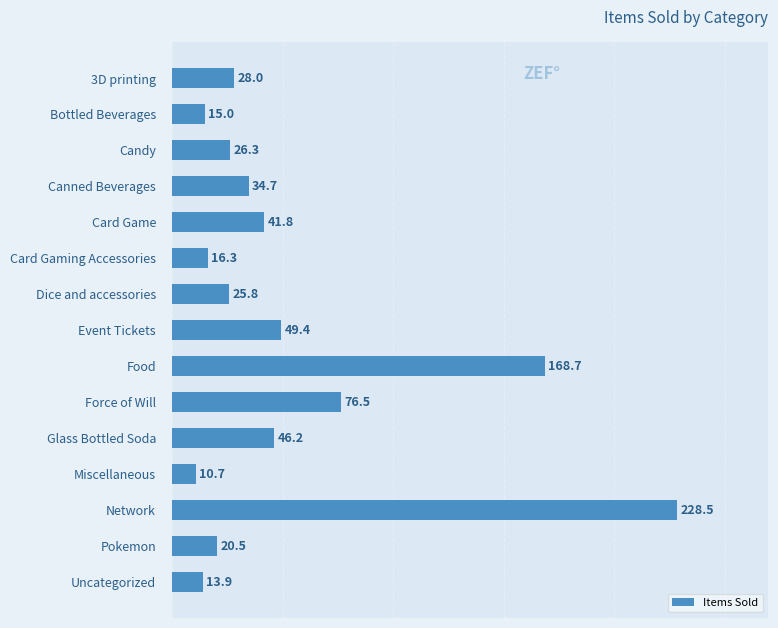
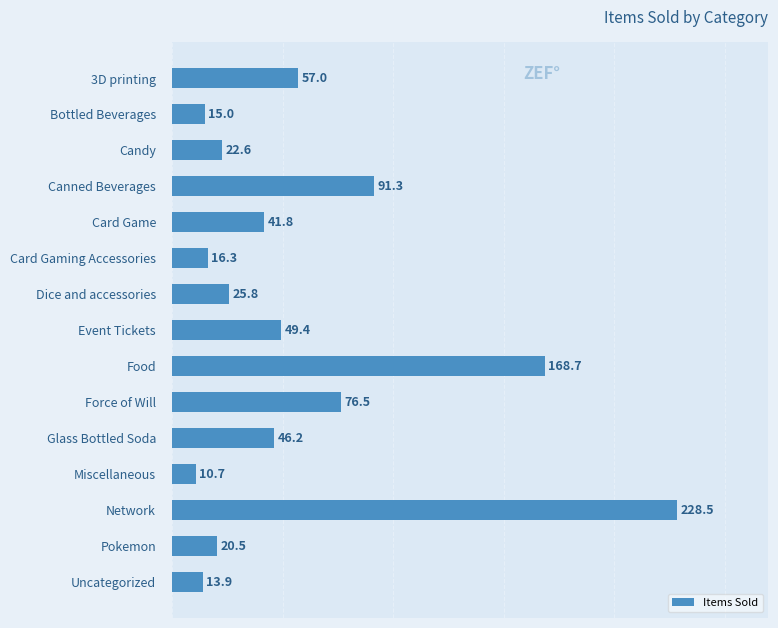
3D printing: 28.0 -> 57.0
Candy: 26.3 -> 22.6
Canned Beverages: 34.7 -> 91.3
